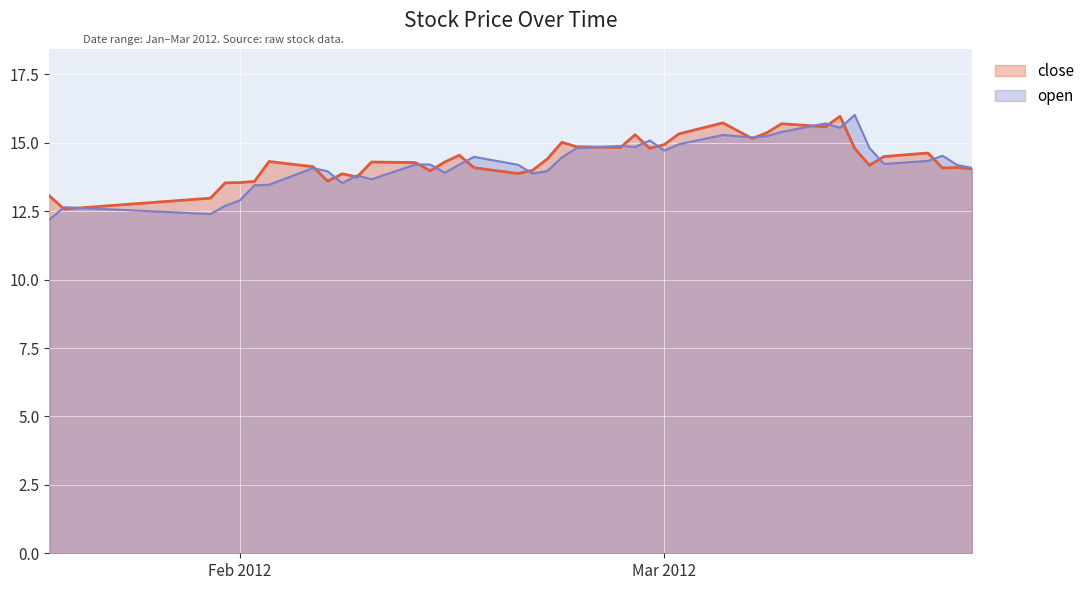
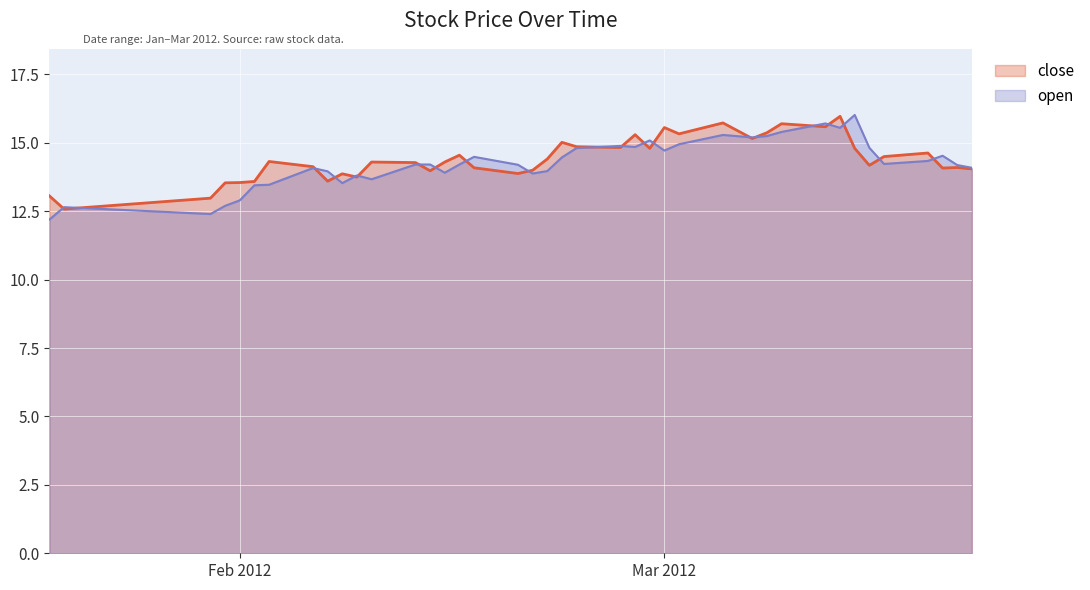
close, Mar 2012: 14.9 -> 15.6
